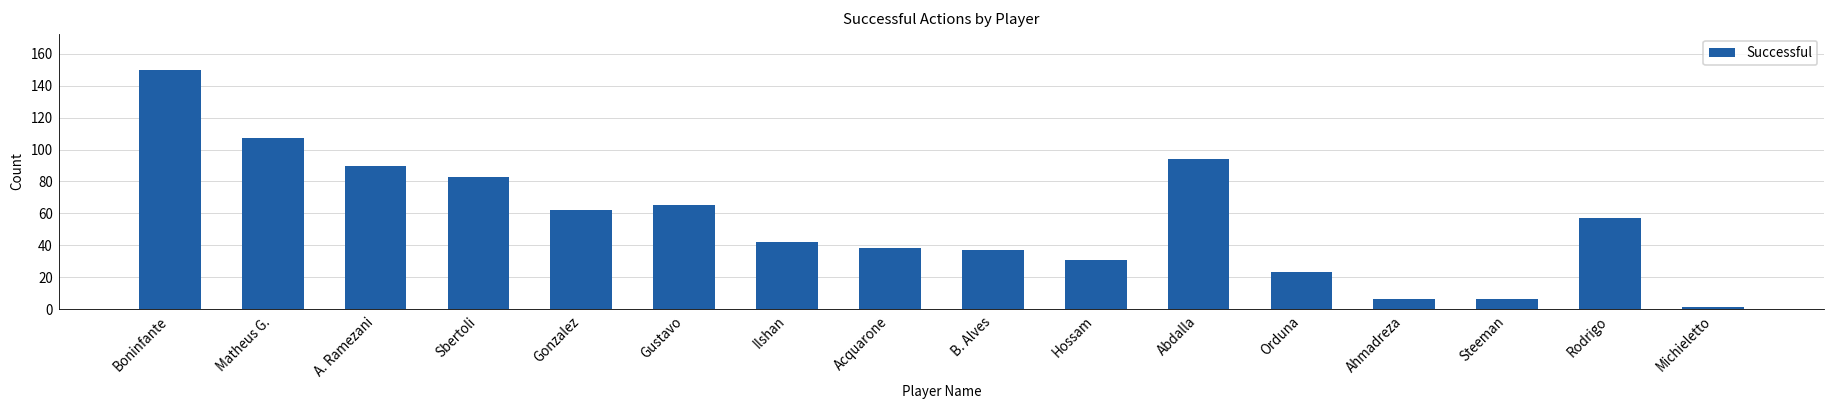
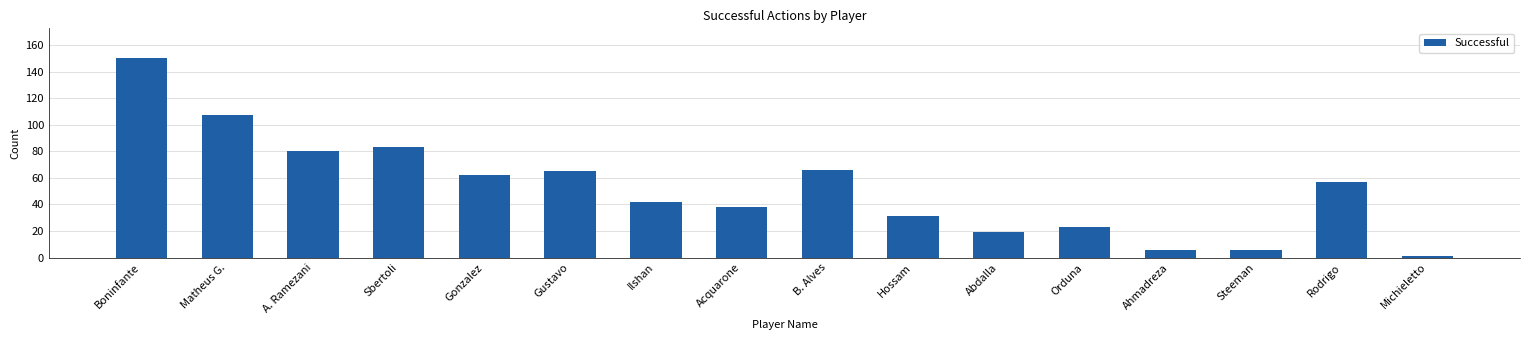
A. Ramezani: 90 -> 80
B. Alves: 37 -> 66
Abdalla: 94 -> 19
